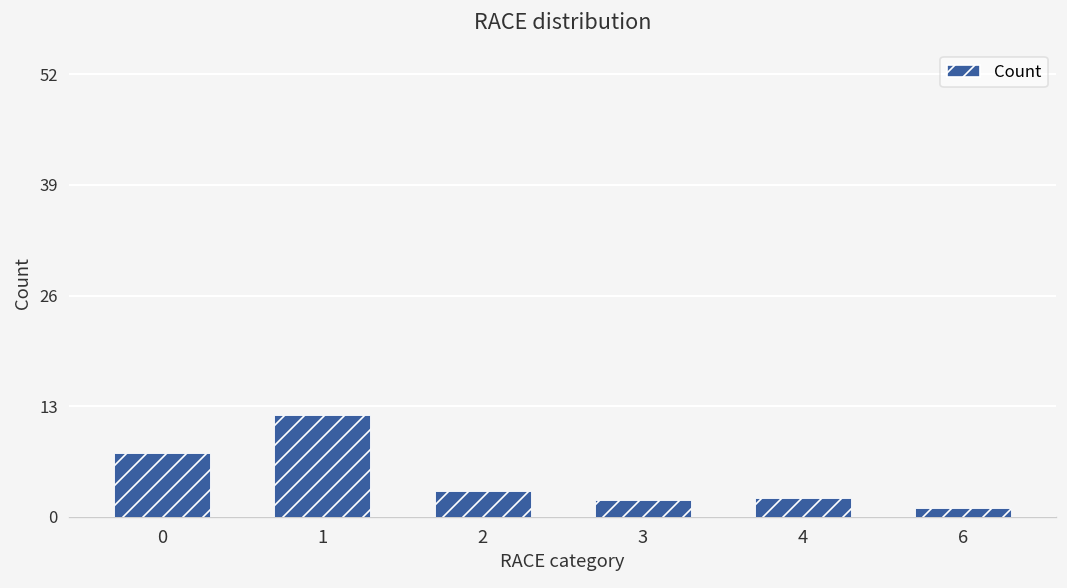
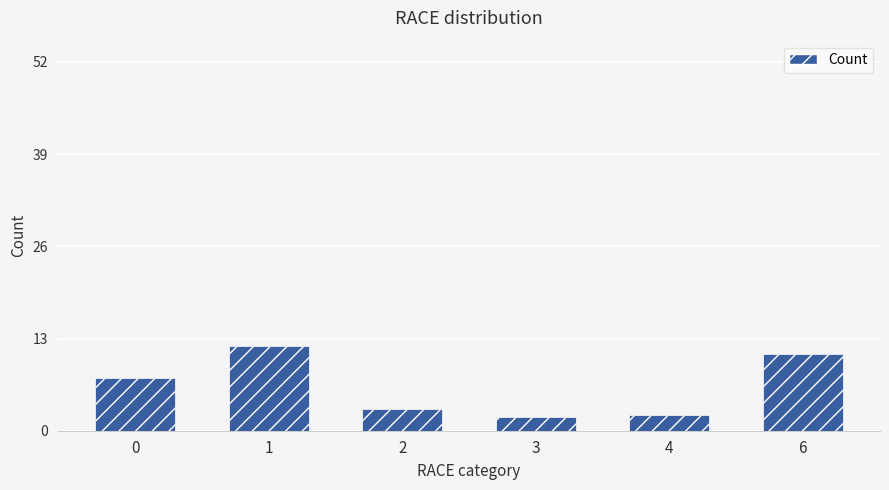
6: 1 -> 11
